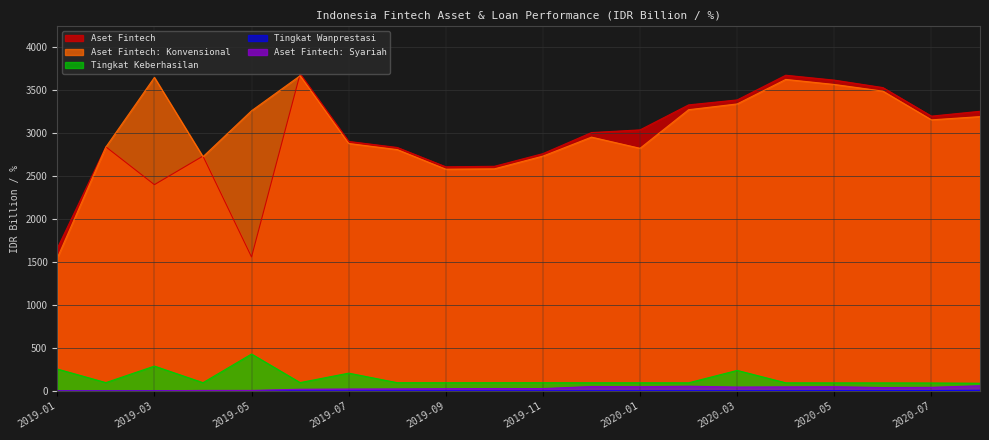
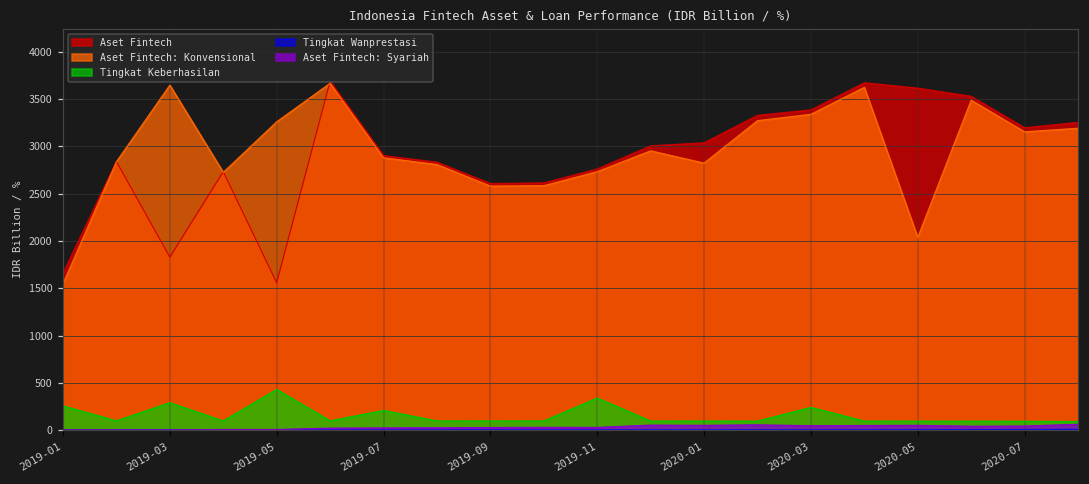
Aset Fintech, 2019-03: 2400 -> 1800
Tingkat Keberhasilan, 2019-11: 100 -> 300
Aset Fintech: Konvensional, 2020-05: 3600 -> 2000
